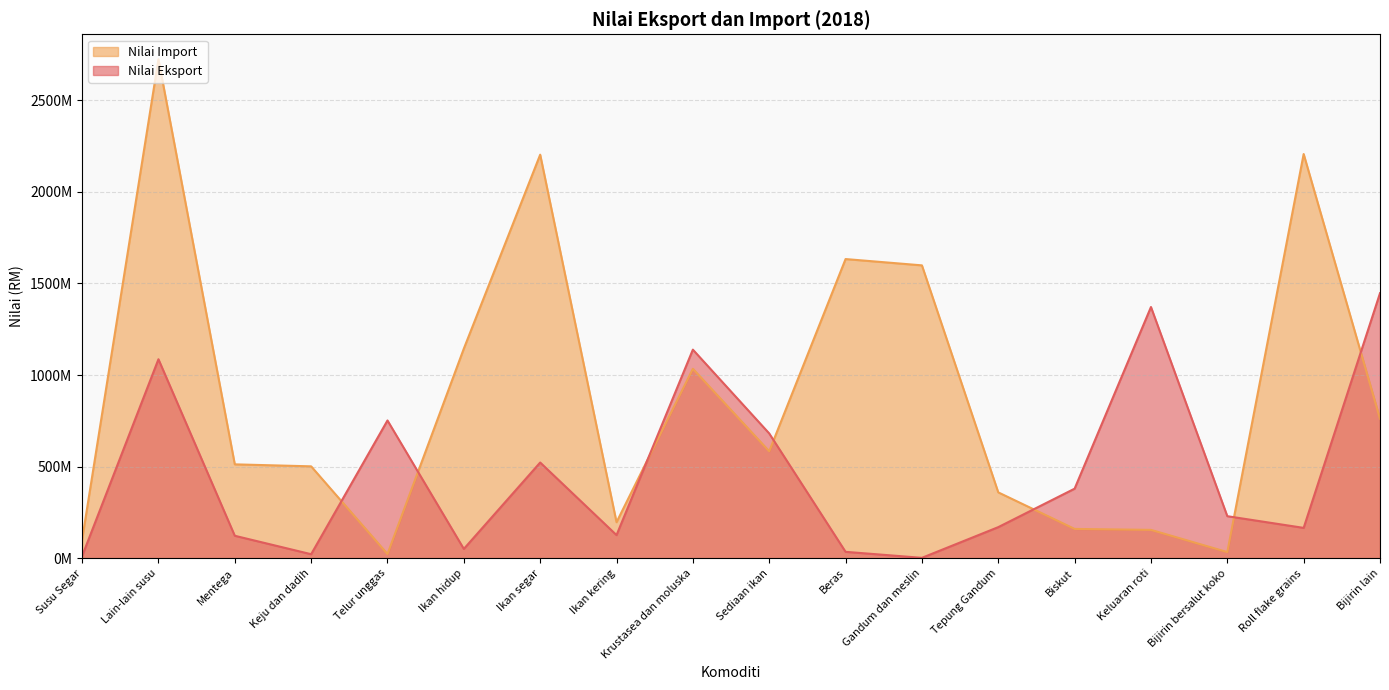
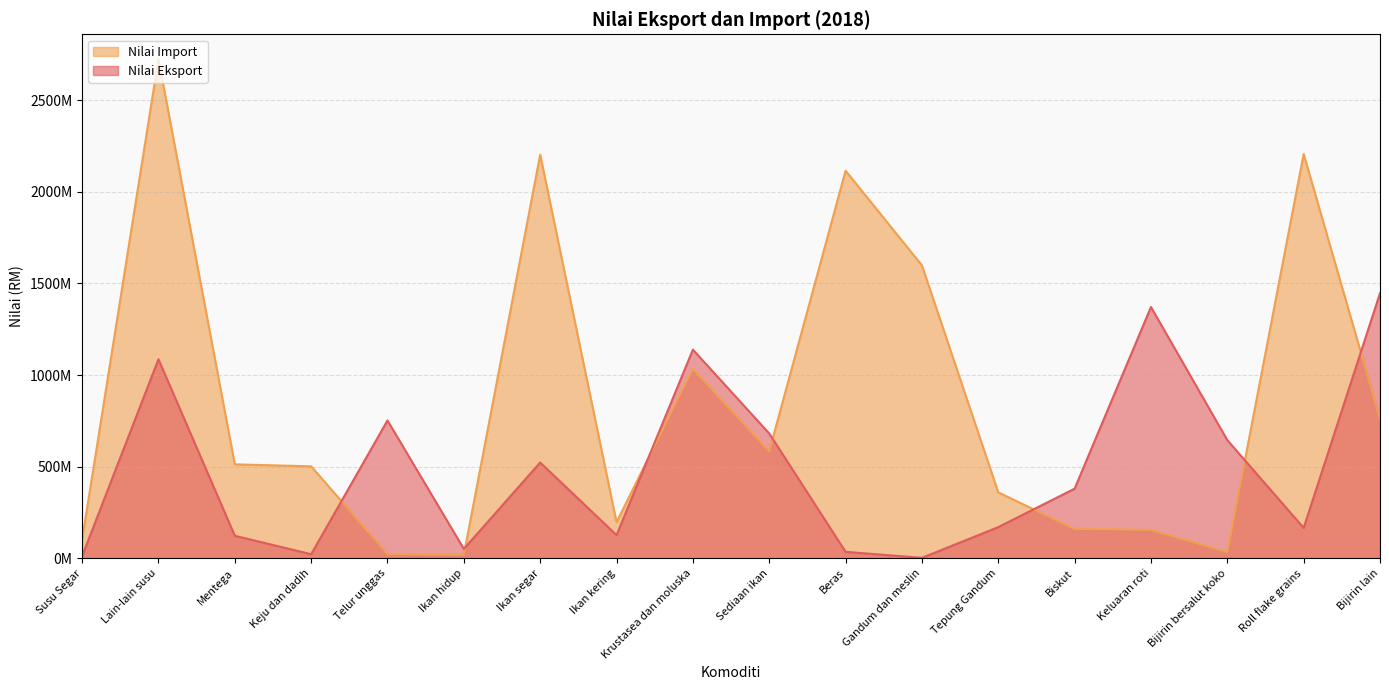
Nilai Import, Ikan hidup: 1140000000 -> 20000000
Nilai Import, Beras: 1630000000 -> 2120000000
Nilai Eksport, Bijirin bersalut koko: 230000000 -> 640000000
